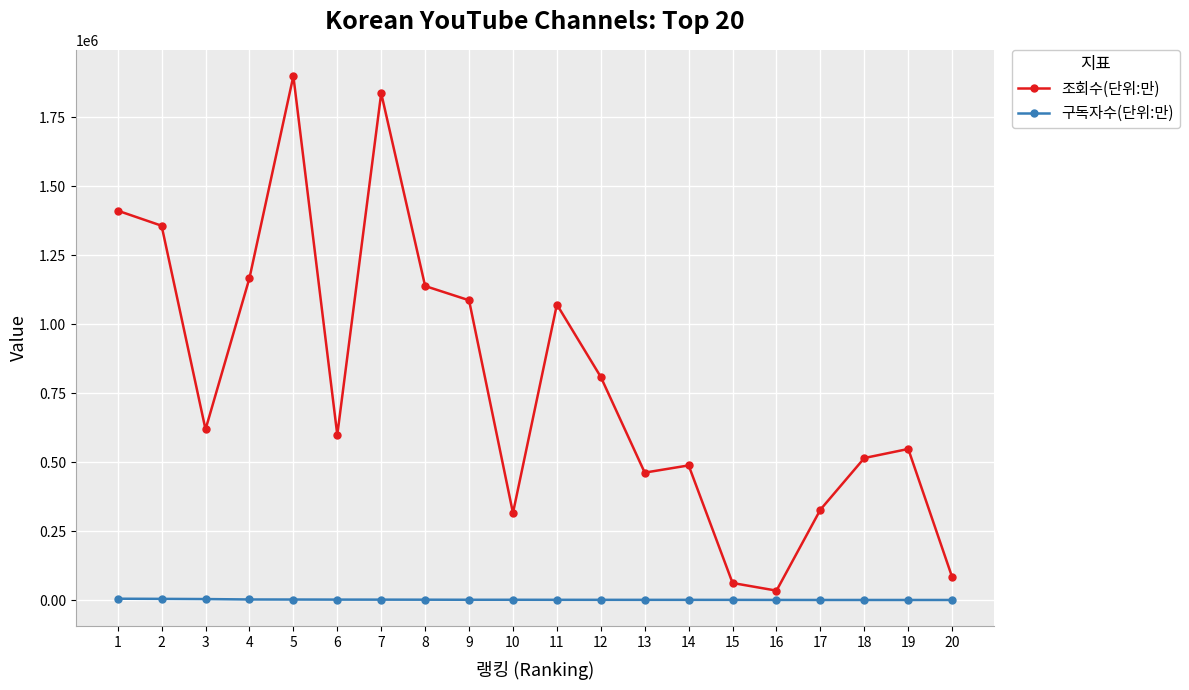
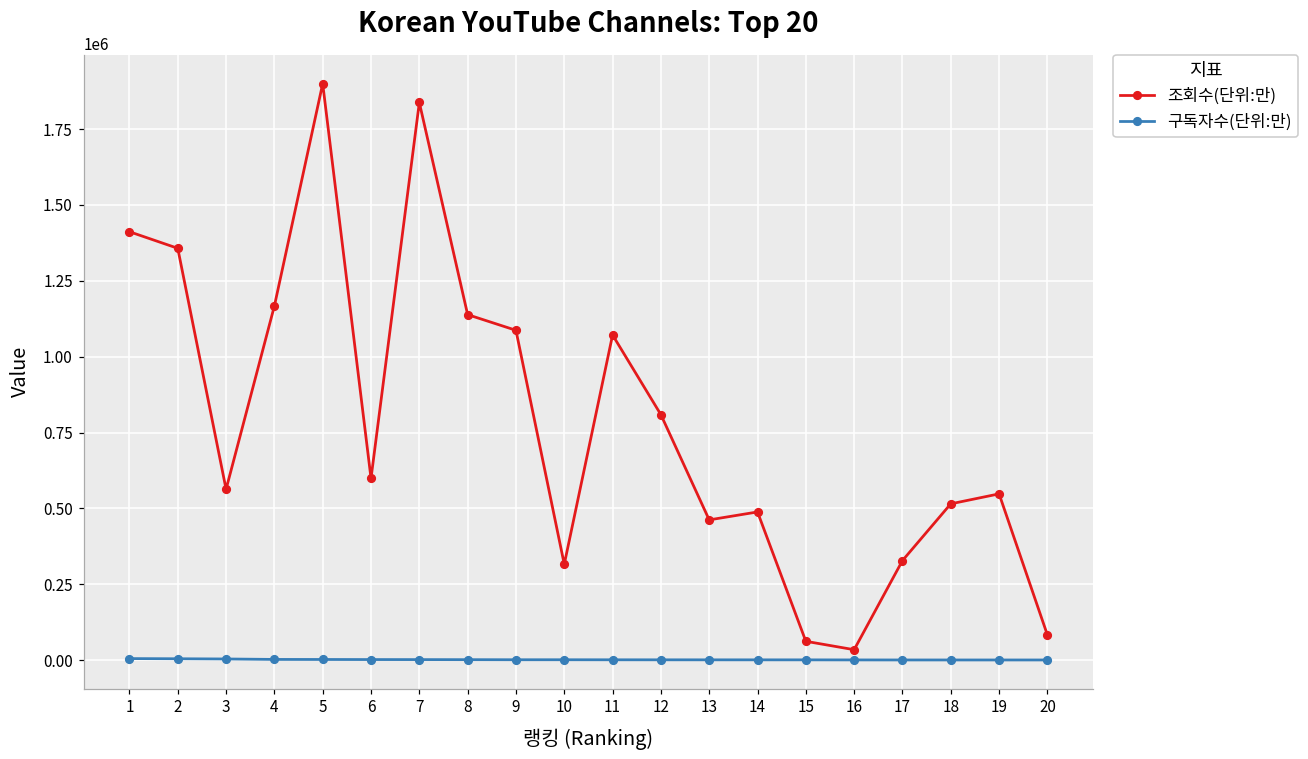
조회수(단위:만), 3: 620000 -> 560000
